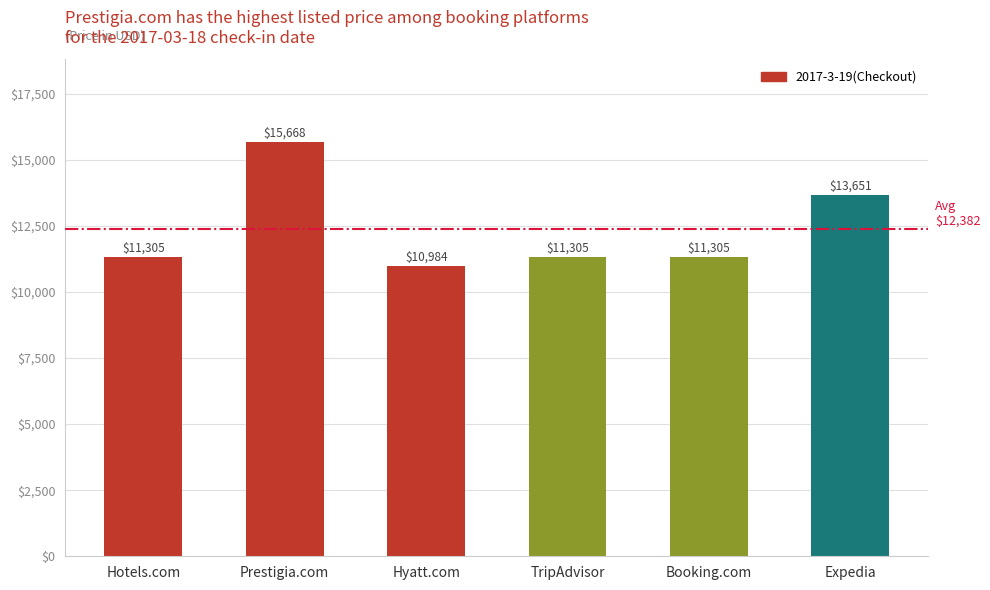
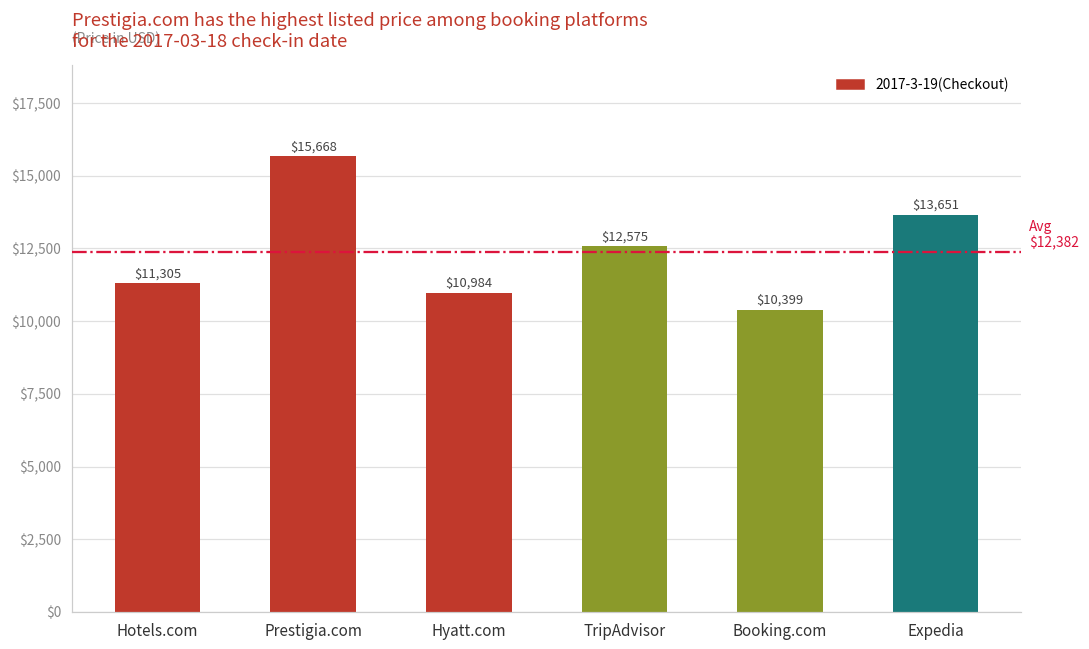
TripAdvisor: $11,305 -> $12,575
Booking.com: $11,305 -> $10,399
